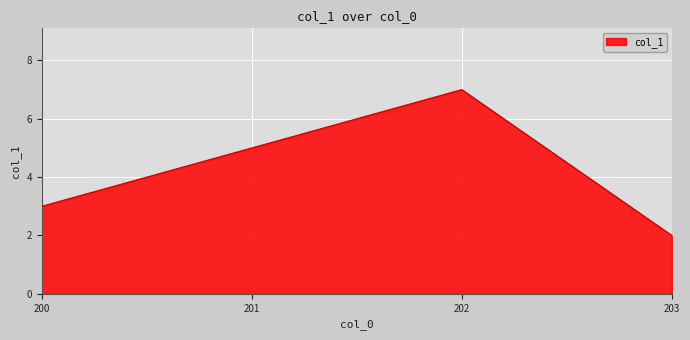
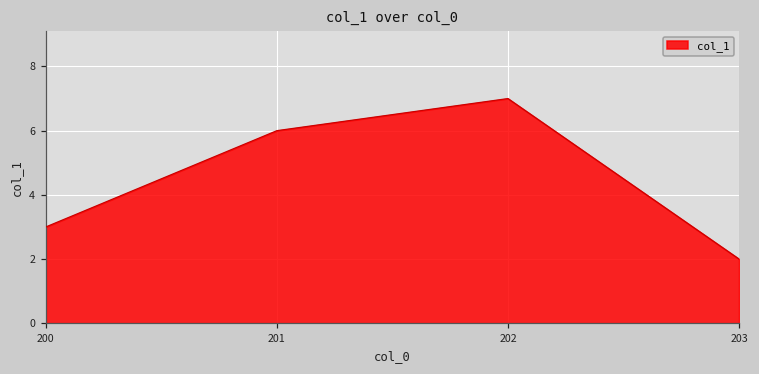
201: 5 -> 6
